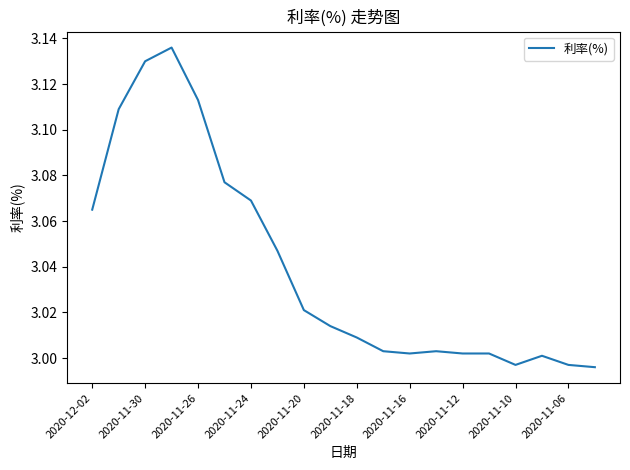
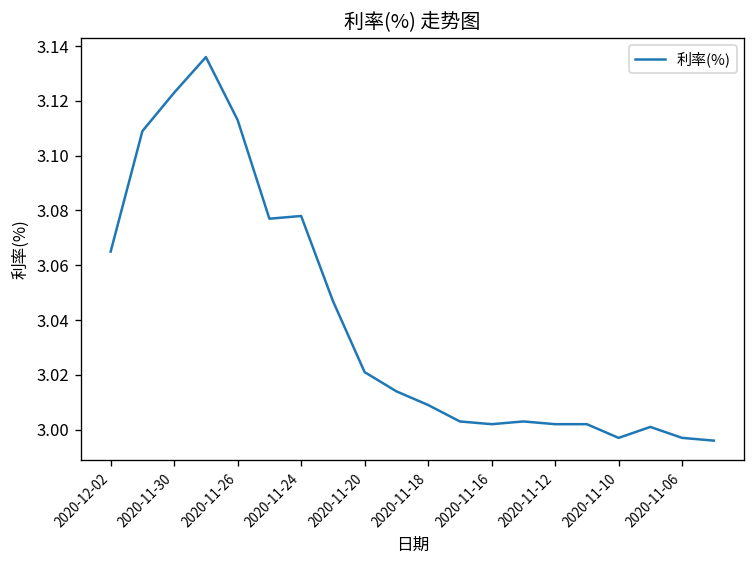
2020-11-30: 3.130 -> 3.123
2020-11-24: 3.069 -> 3.078
